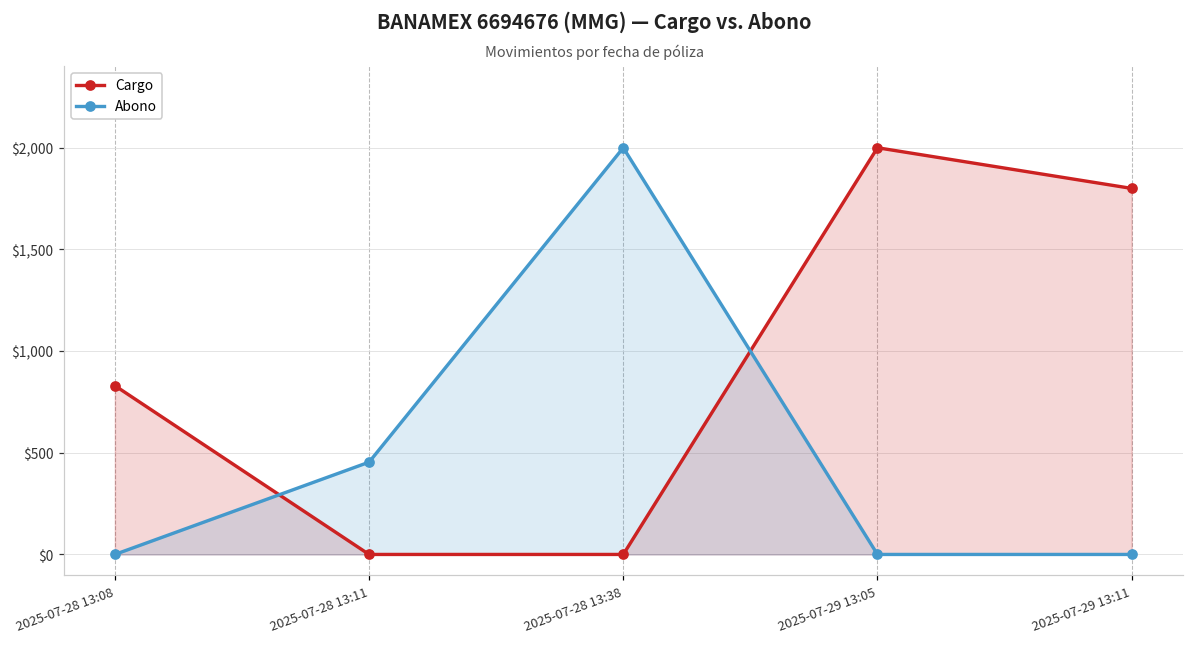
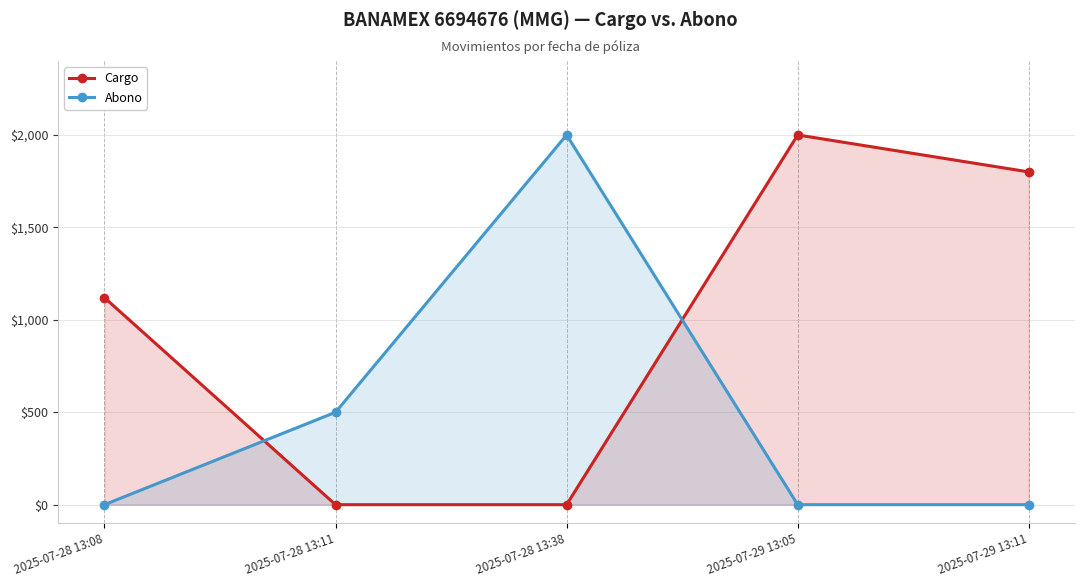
Cargo, 2025-07-28 13:08: $830 -> $1,120
Abono, 2025-07-28 13:11: $450 -> $500
